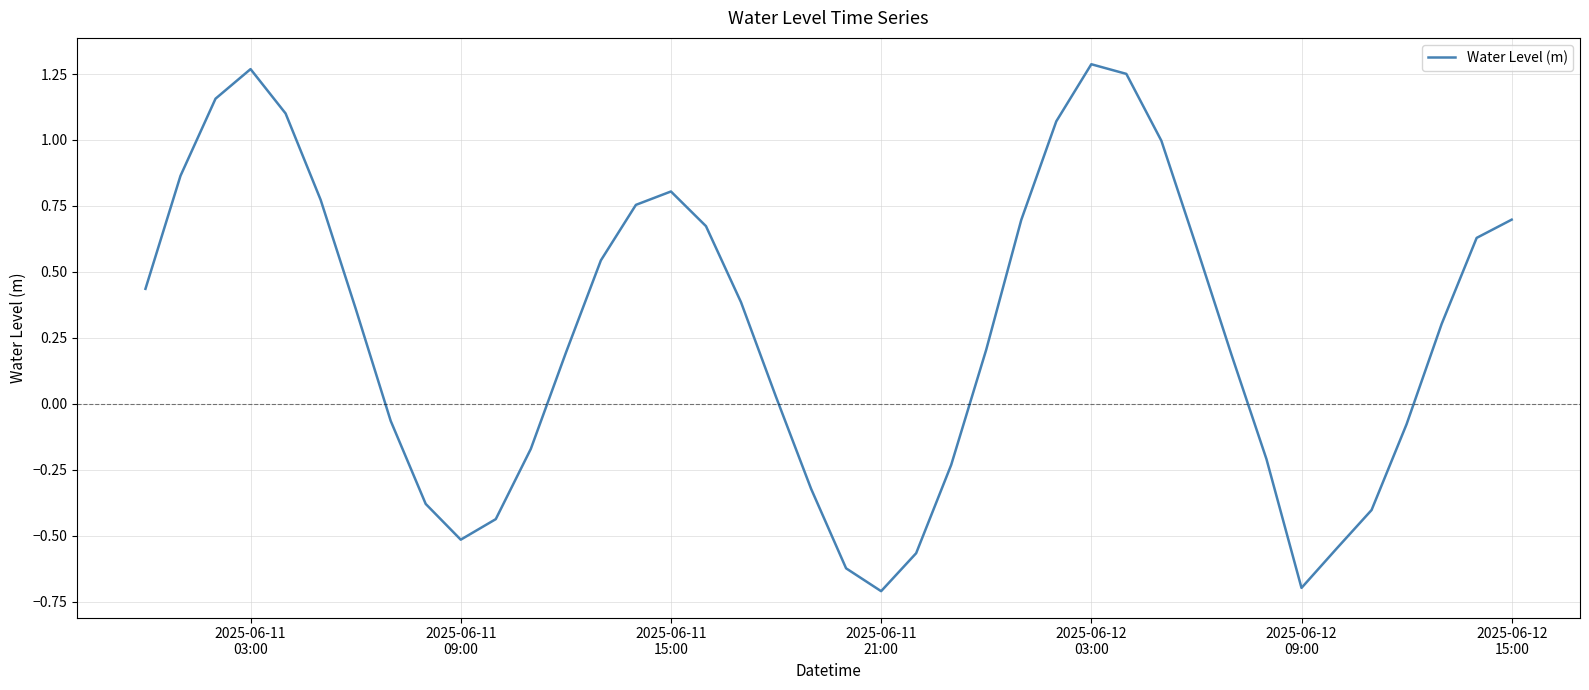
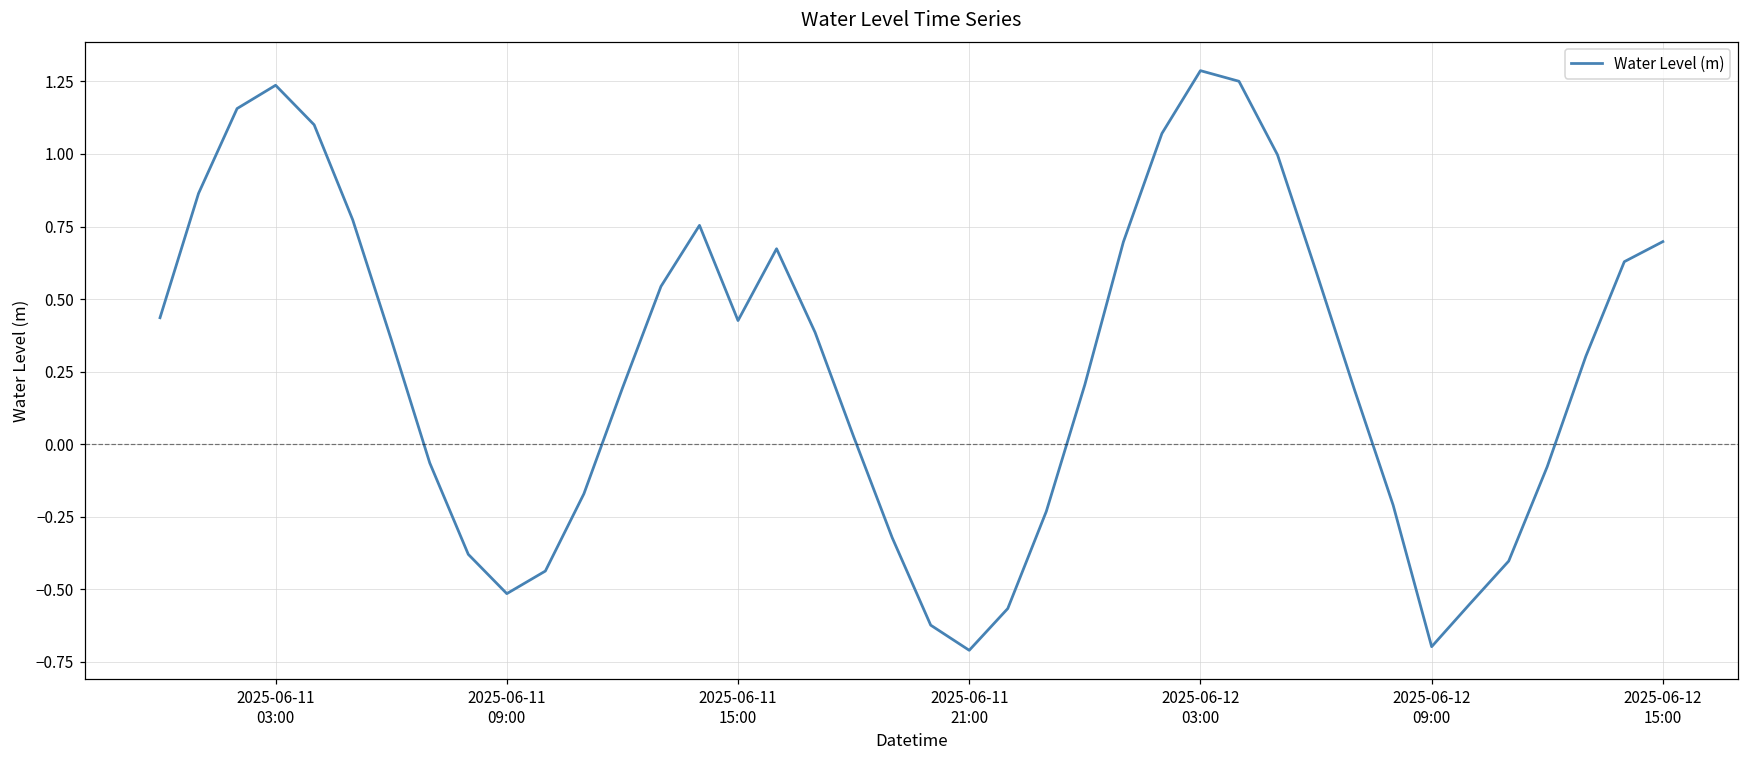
2025-06-11 03:00: 1.27 -> 1.24
2025-06-11 15:00: 0.80 -> 0.43
